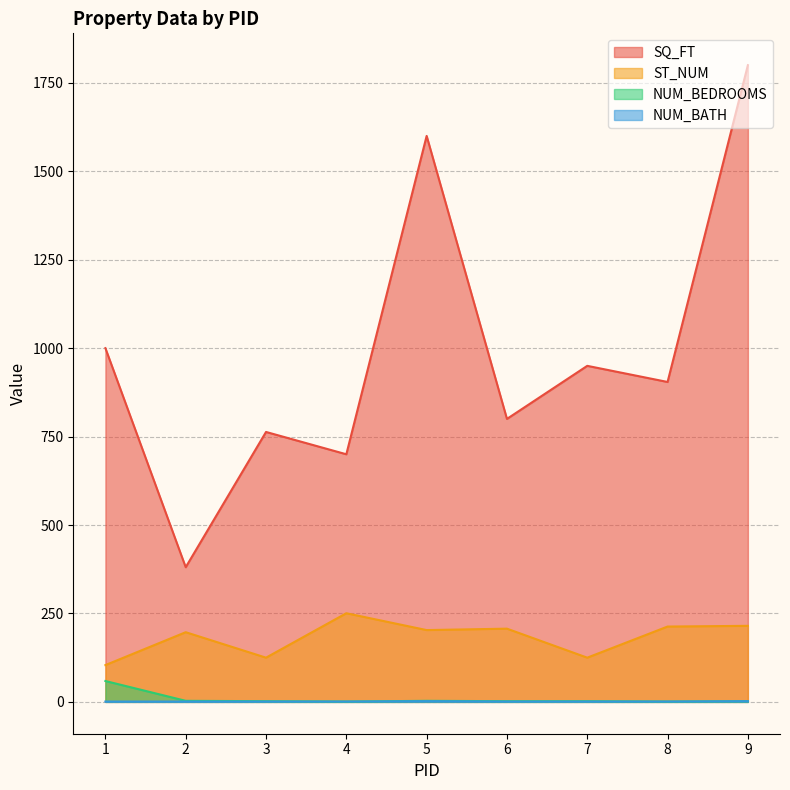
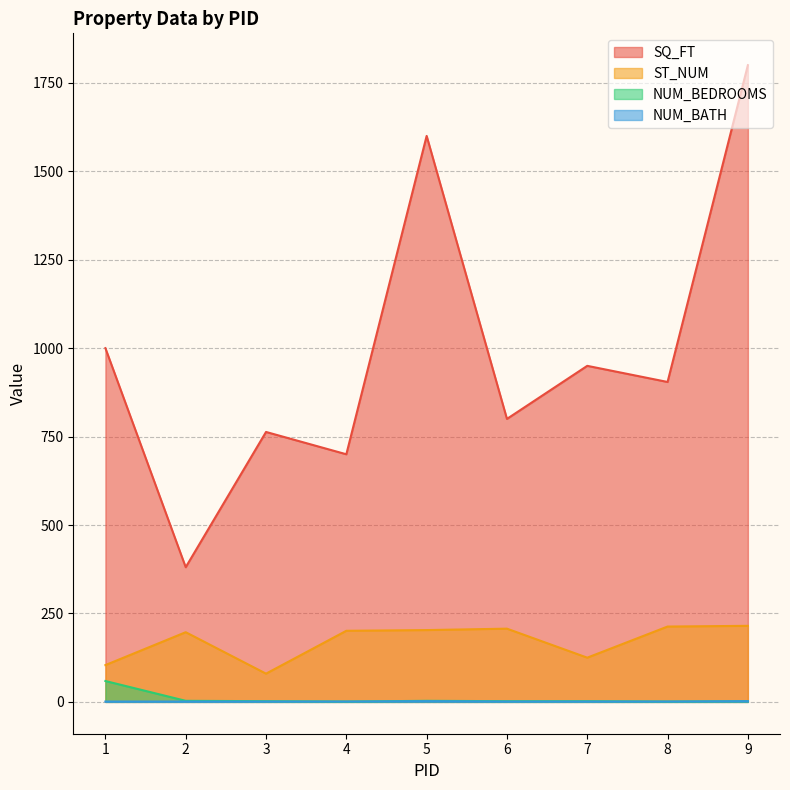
ST_NUM, 3: 130 -> 80
ST_NUM, 4: 250 -> 200
